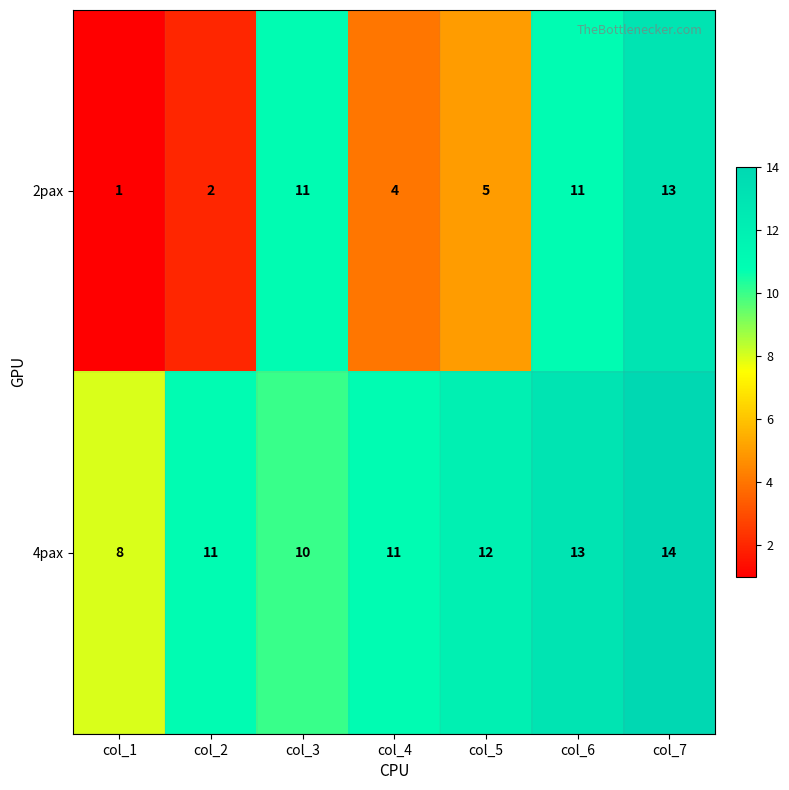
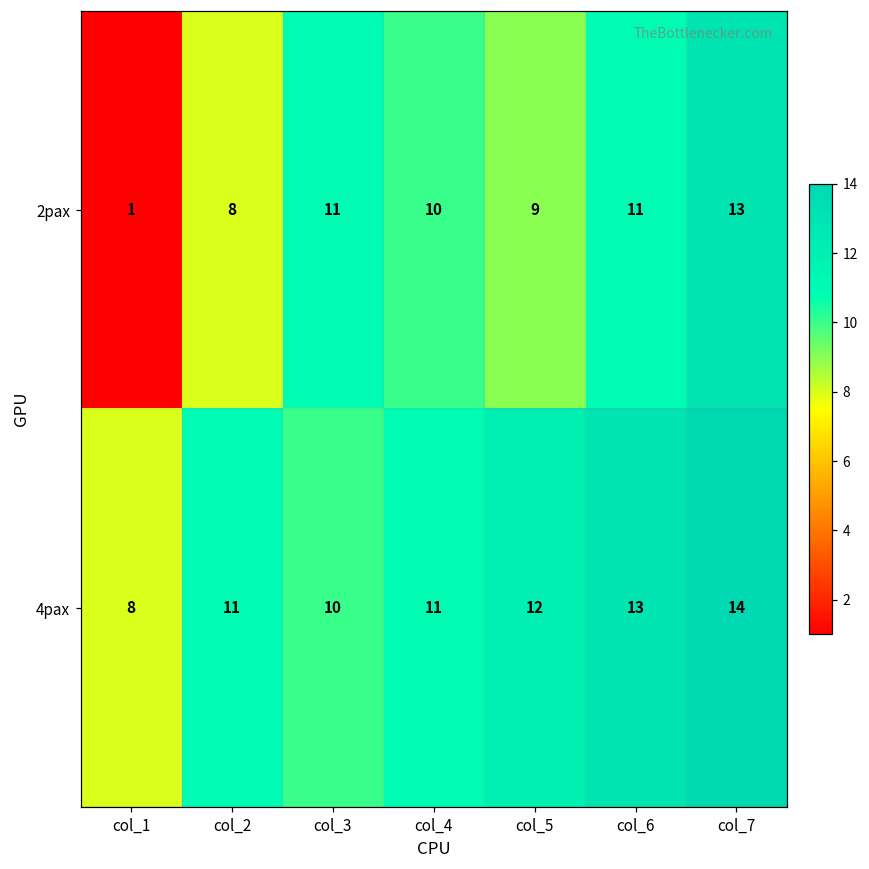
2pax, col_2: 2 -> 8
2pax, col_4: 4 -> 10
2pax, col_5: 5 -> 9
